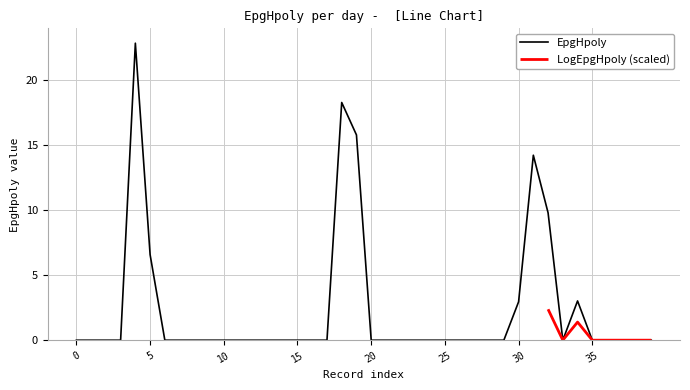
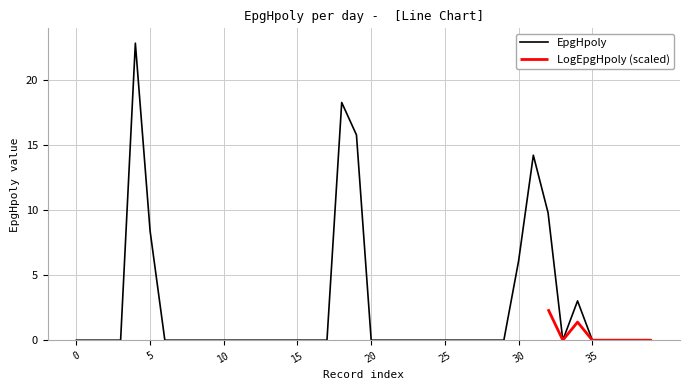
EpgHpoly, 5: 6.6 -> 8.4
EpgHpoly, 30: 3.0 -> 6.1
